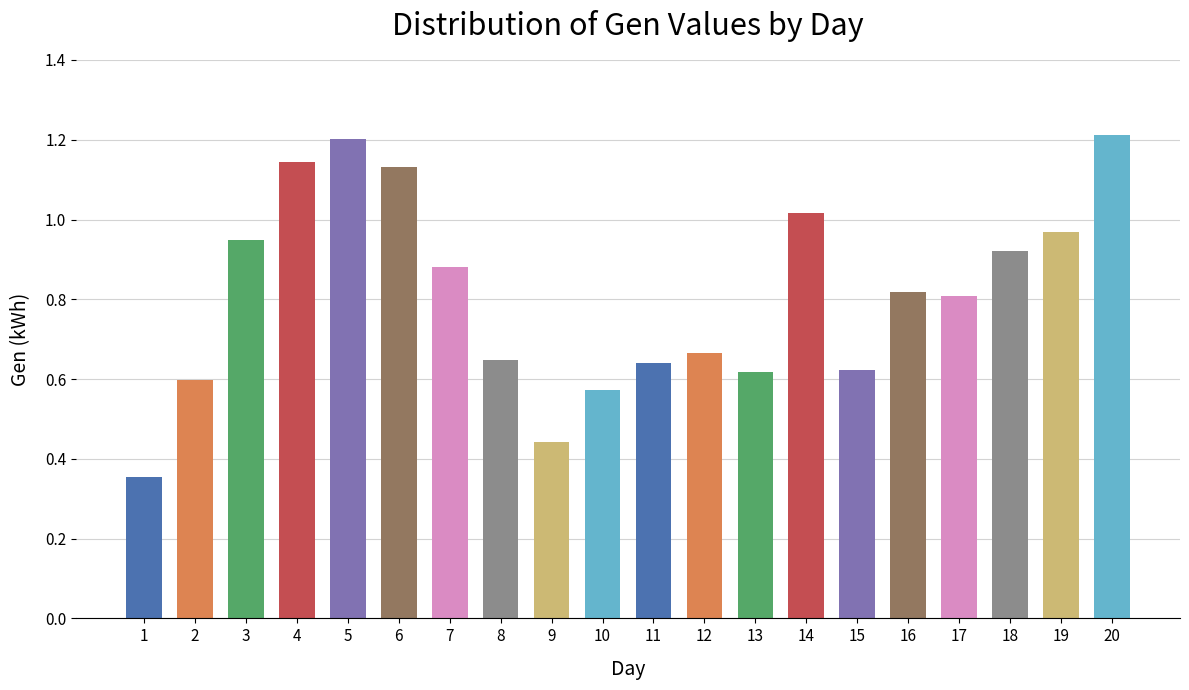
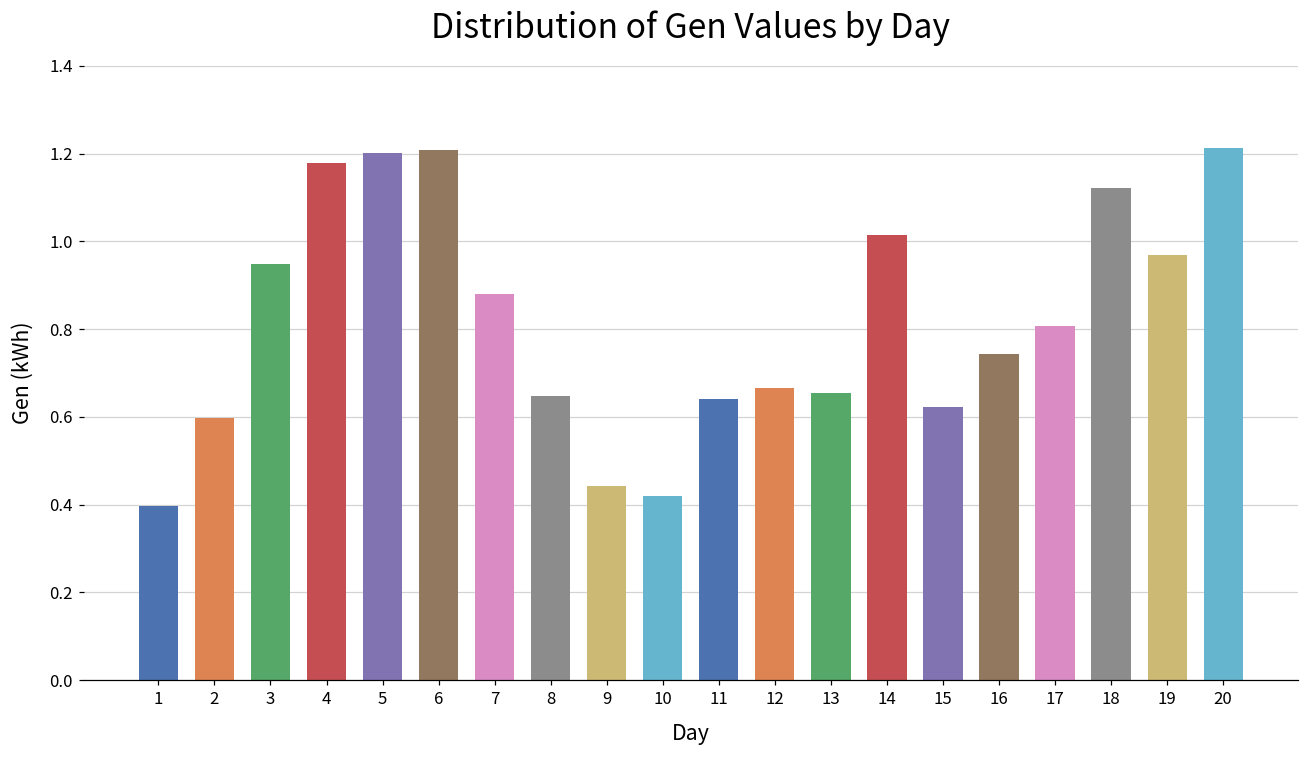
1: 0.35 -> 0.40
4: 1.14 -> 1.18
6: 1.13 -> 1.21
10: 0.57 -> 0.42
13: 0.62 -> 0.65
16: 0.82 -> 0.74
18: 0.92 -> 1.12
